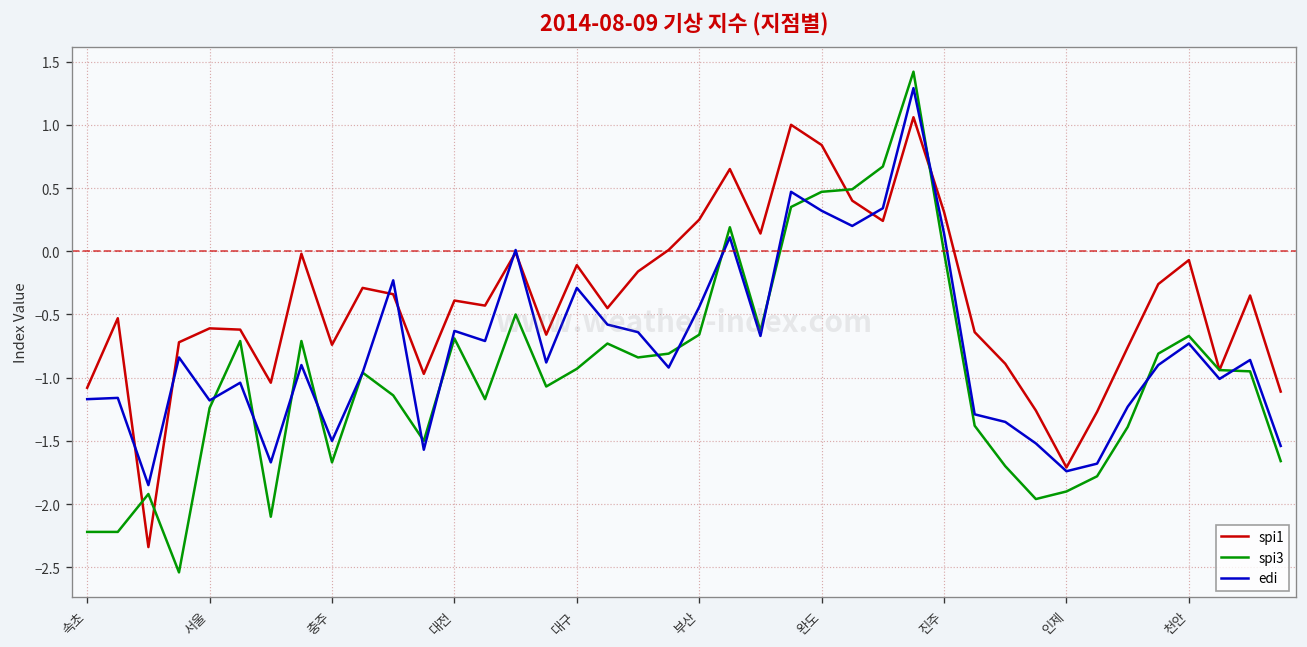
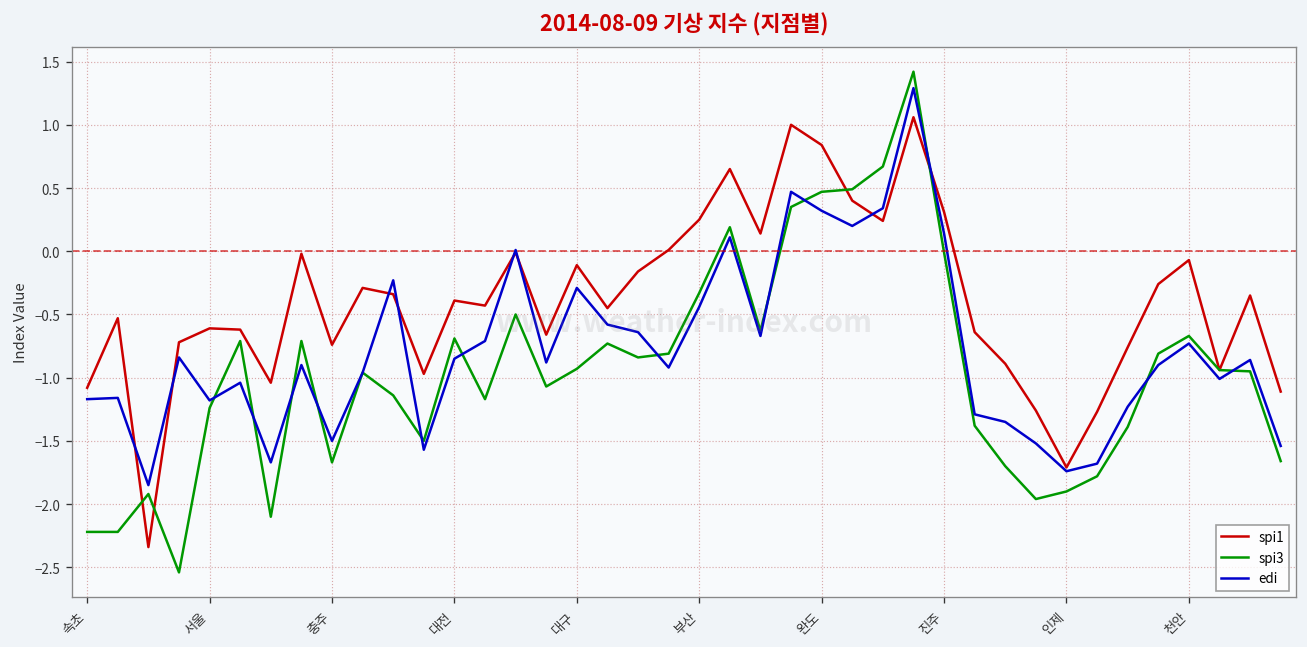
edi, 대전: -0.63 -> -0.85
spi3, 부산: -0.66 -> -0.33
